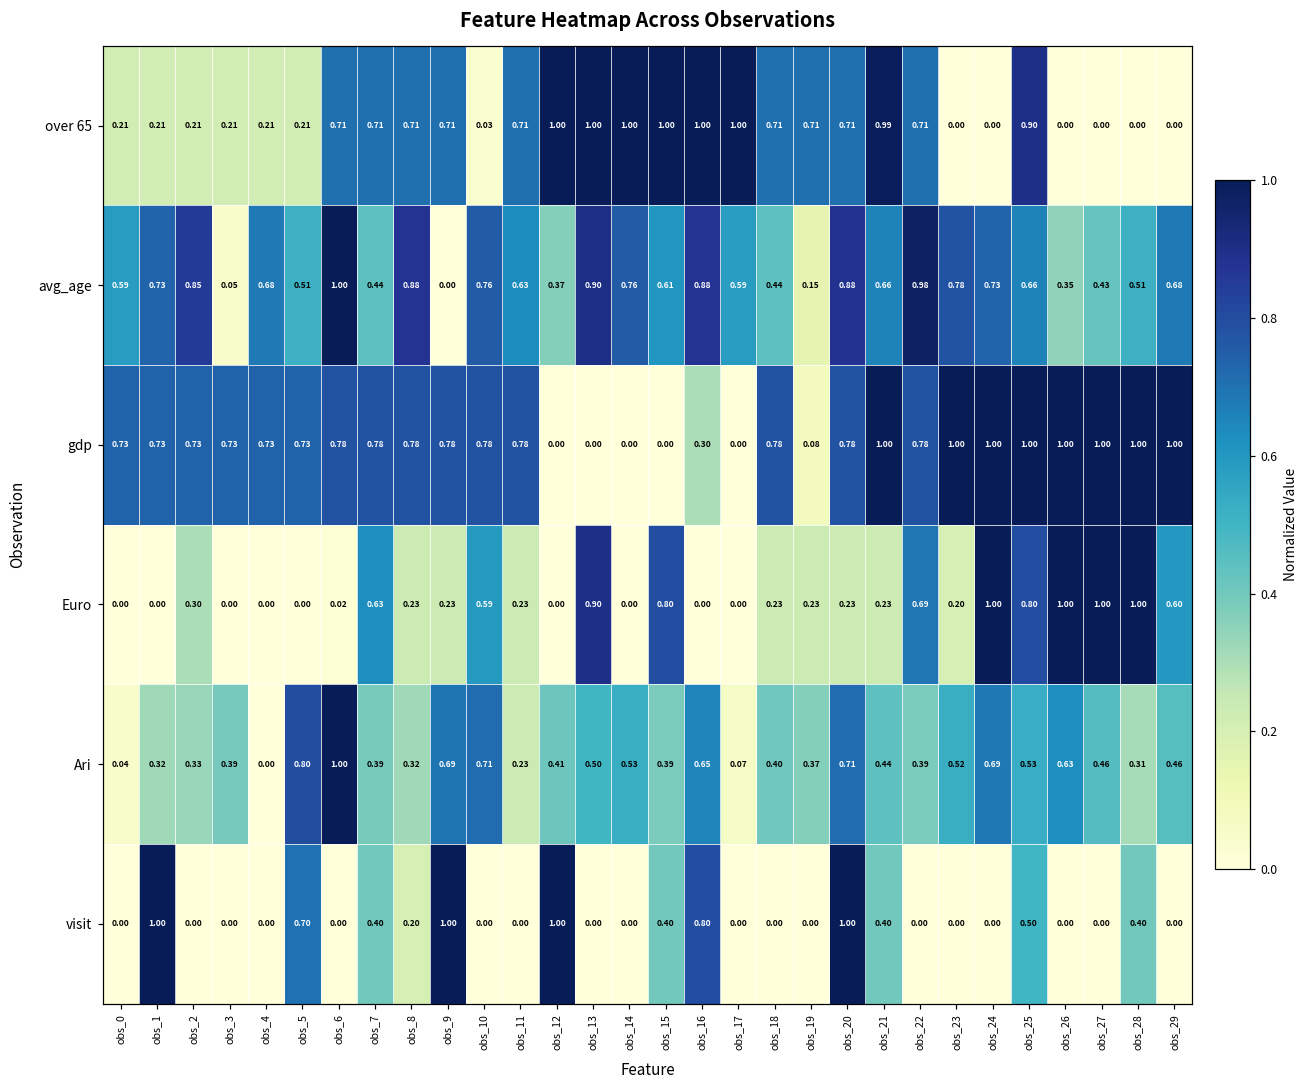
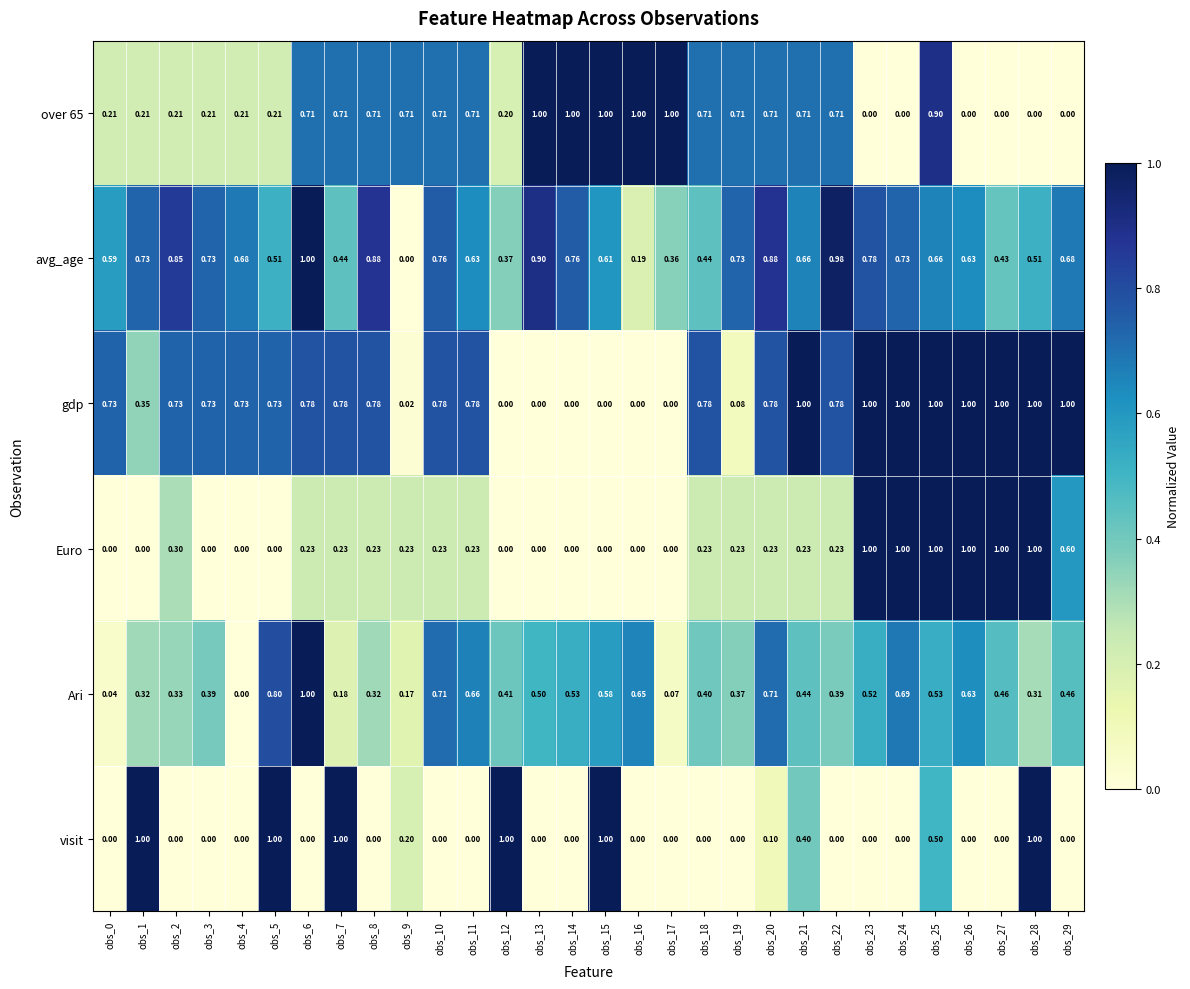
over 65, obs_10: 0.03 -> 0.71
over 65, obs_12: 1.00 -> 0.20
over 65, obs_21: 0.99 -> 0.71
avg_age, obs_3: 0.05 -> 0.73
avg_age, obs_16: 0.88 -> 0.19
avg_age, obs_17: 0.59 -> 0.36
avg_age, obs_19: 0.15 -> 0.73
avg_age, obs_26: 0.35 -> 0.63
gdp, obs_1: 0.73 -> 0.35
gdp, obs_9: 0.78 -> 0.02
gdp, obs_16: 0.30 -> 0.00
Euro, obs_6: 0.02 -> 0.23
Euro, obs_7: 0.63 -> 0.23
Euro, obs_10: 0.59 -> 0.23
Euro, obs_13: 0.90 -> 0.00
Euro, obs_15: 0.80 -> 0.00
Euro, obs_22: 0.69 -> 0.23
Euro, obs_23: 0.20 -> 1.00
Euro, obs_25: 0.80 -> 1.00
Ari, obs_7: 0.39 -> 0.18
Ari, obs_9: 0.69 -> 0.17
Ari, obs_11: 0.23 -> 0.66
Ari, obs_15: 0.39 -> 0.58
visit, obs_5: 0.70 -> 1.00
visit, obs_7: 0.40 -> 1.00
visit, obs_8: 0.20 -> 0.00
visit, obs_9: 1.00 -> 0.20
visit, obs_15: 0.40 -> 1.00
visit, obs_16: 0.80 -> 0.00
visit, obs_20: 1.00 -> 0.10
visit, obs_28: 0.40 -> 1.00
